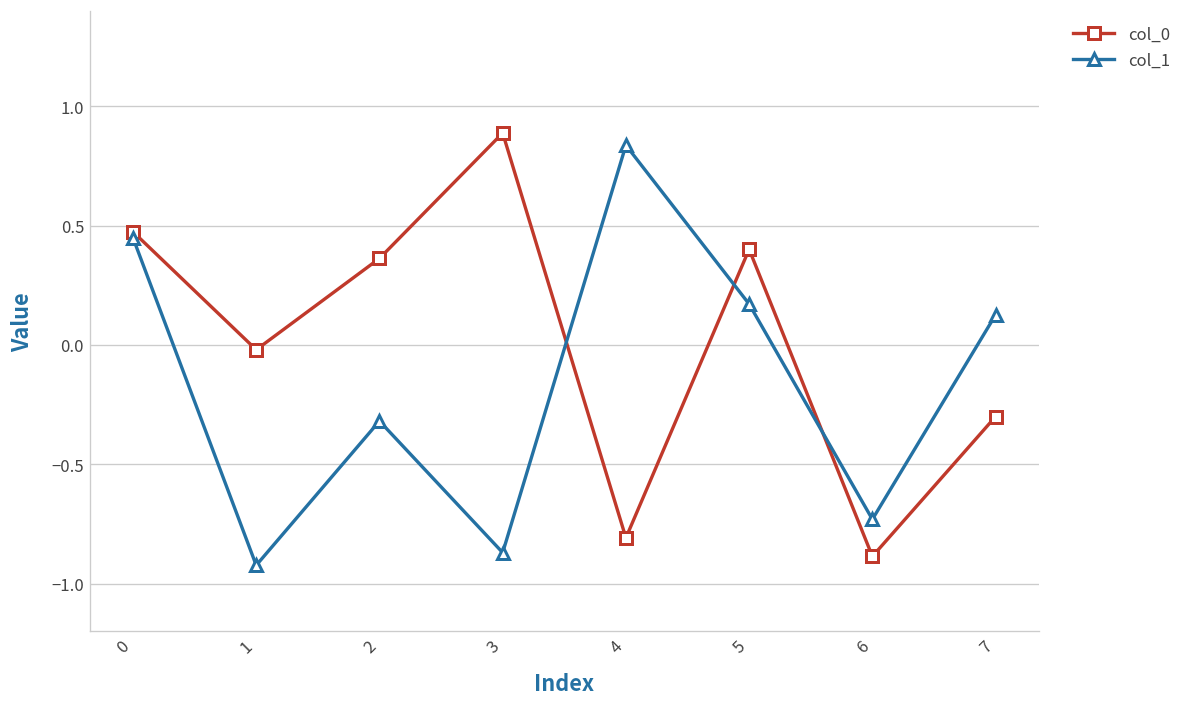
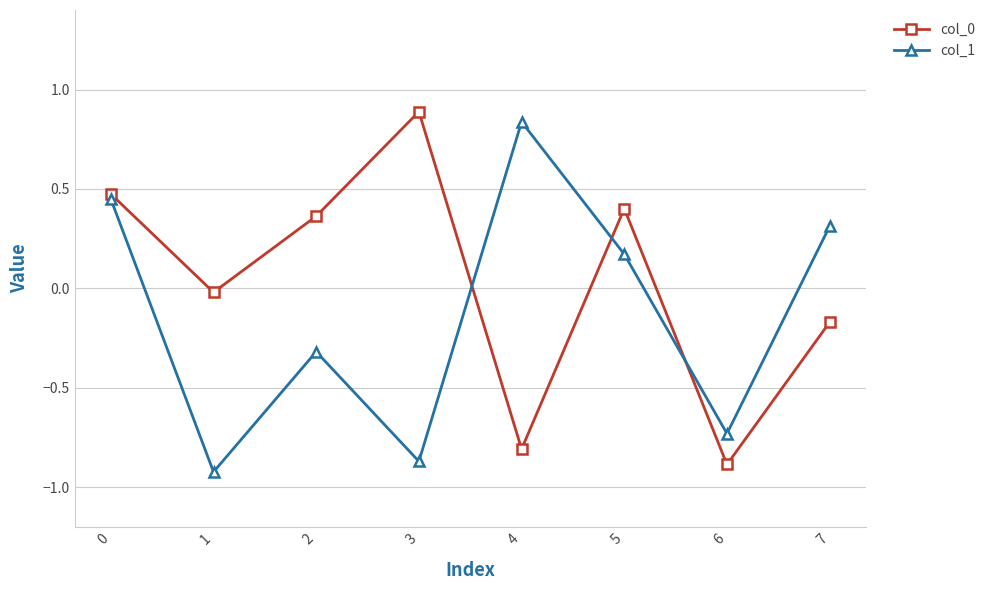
col_0, 7: -0.30 -> -0.17
col_1, 7: 0.13 -> 0.31
